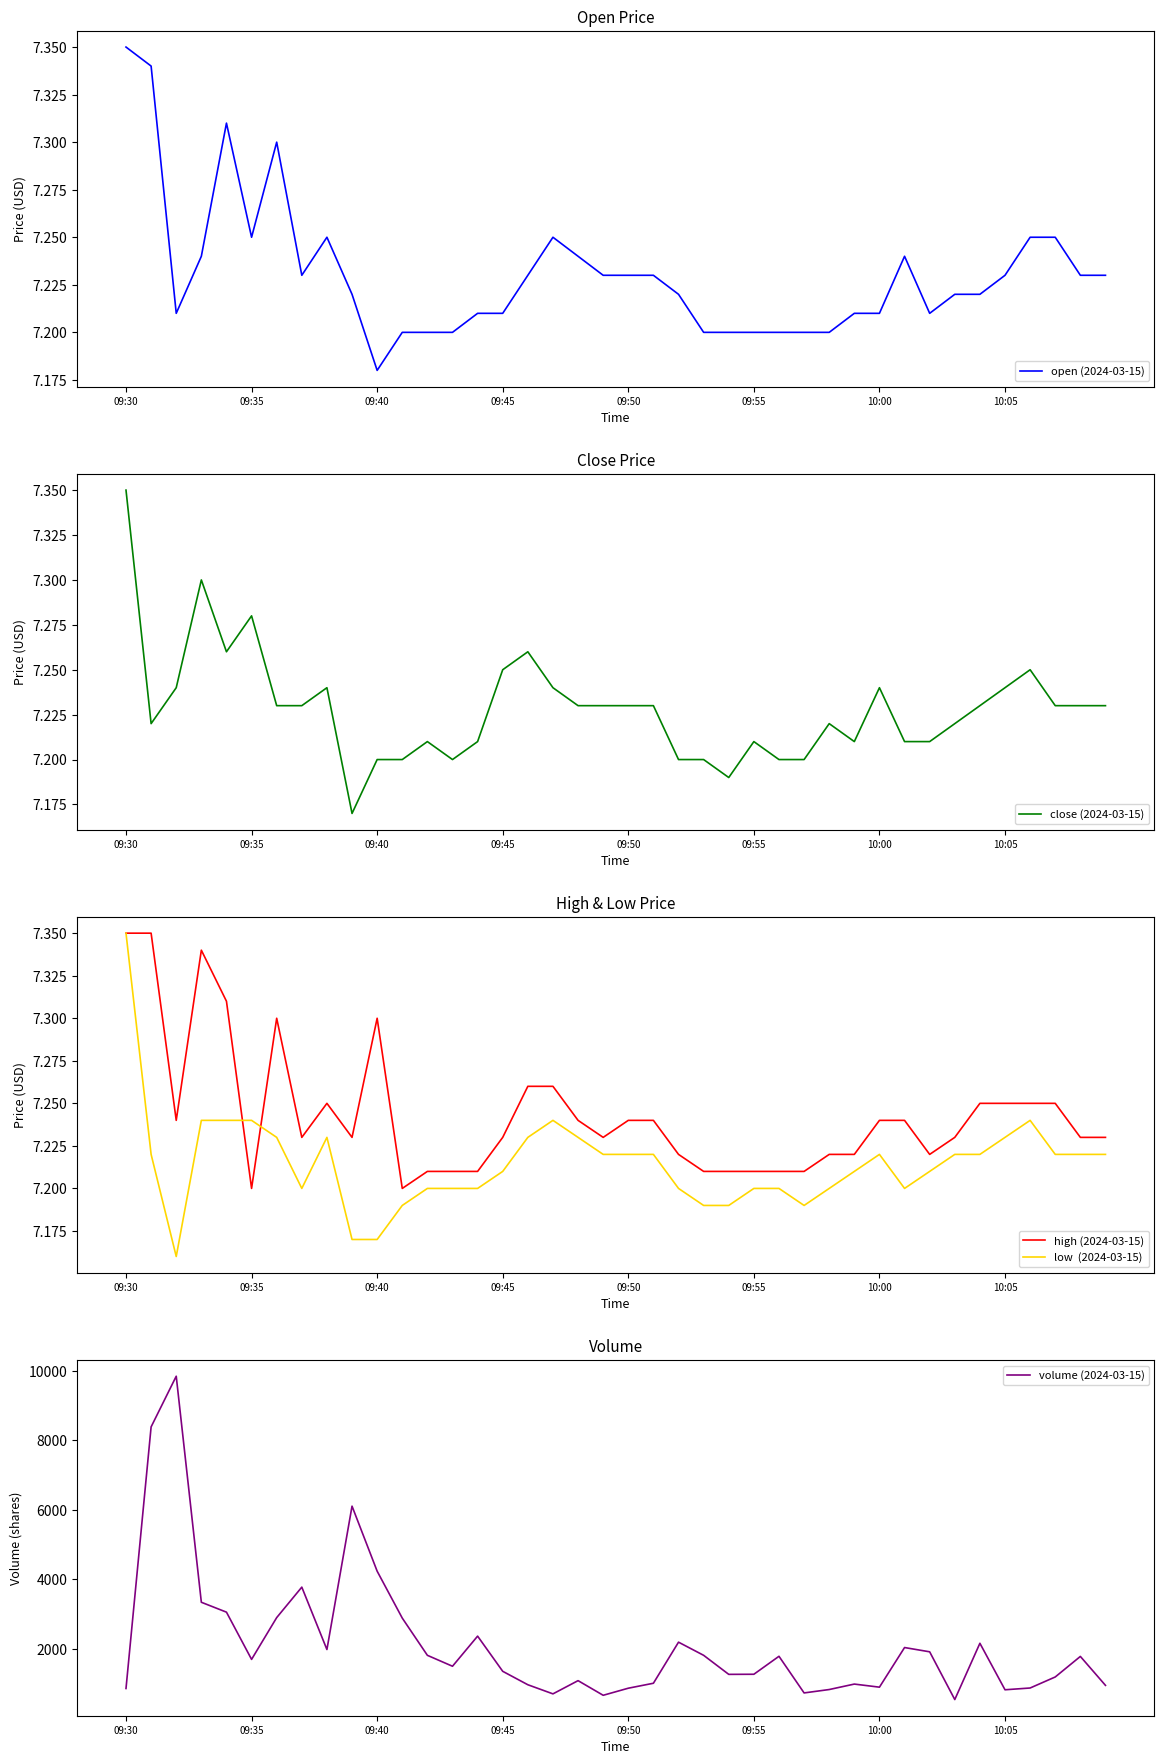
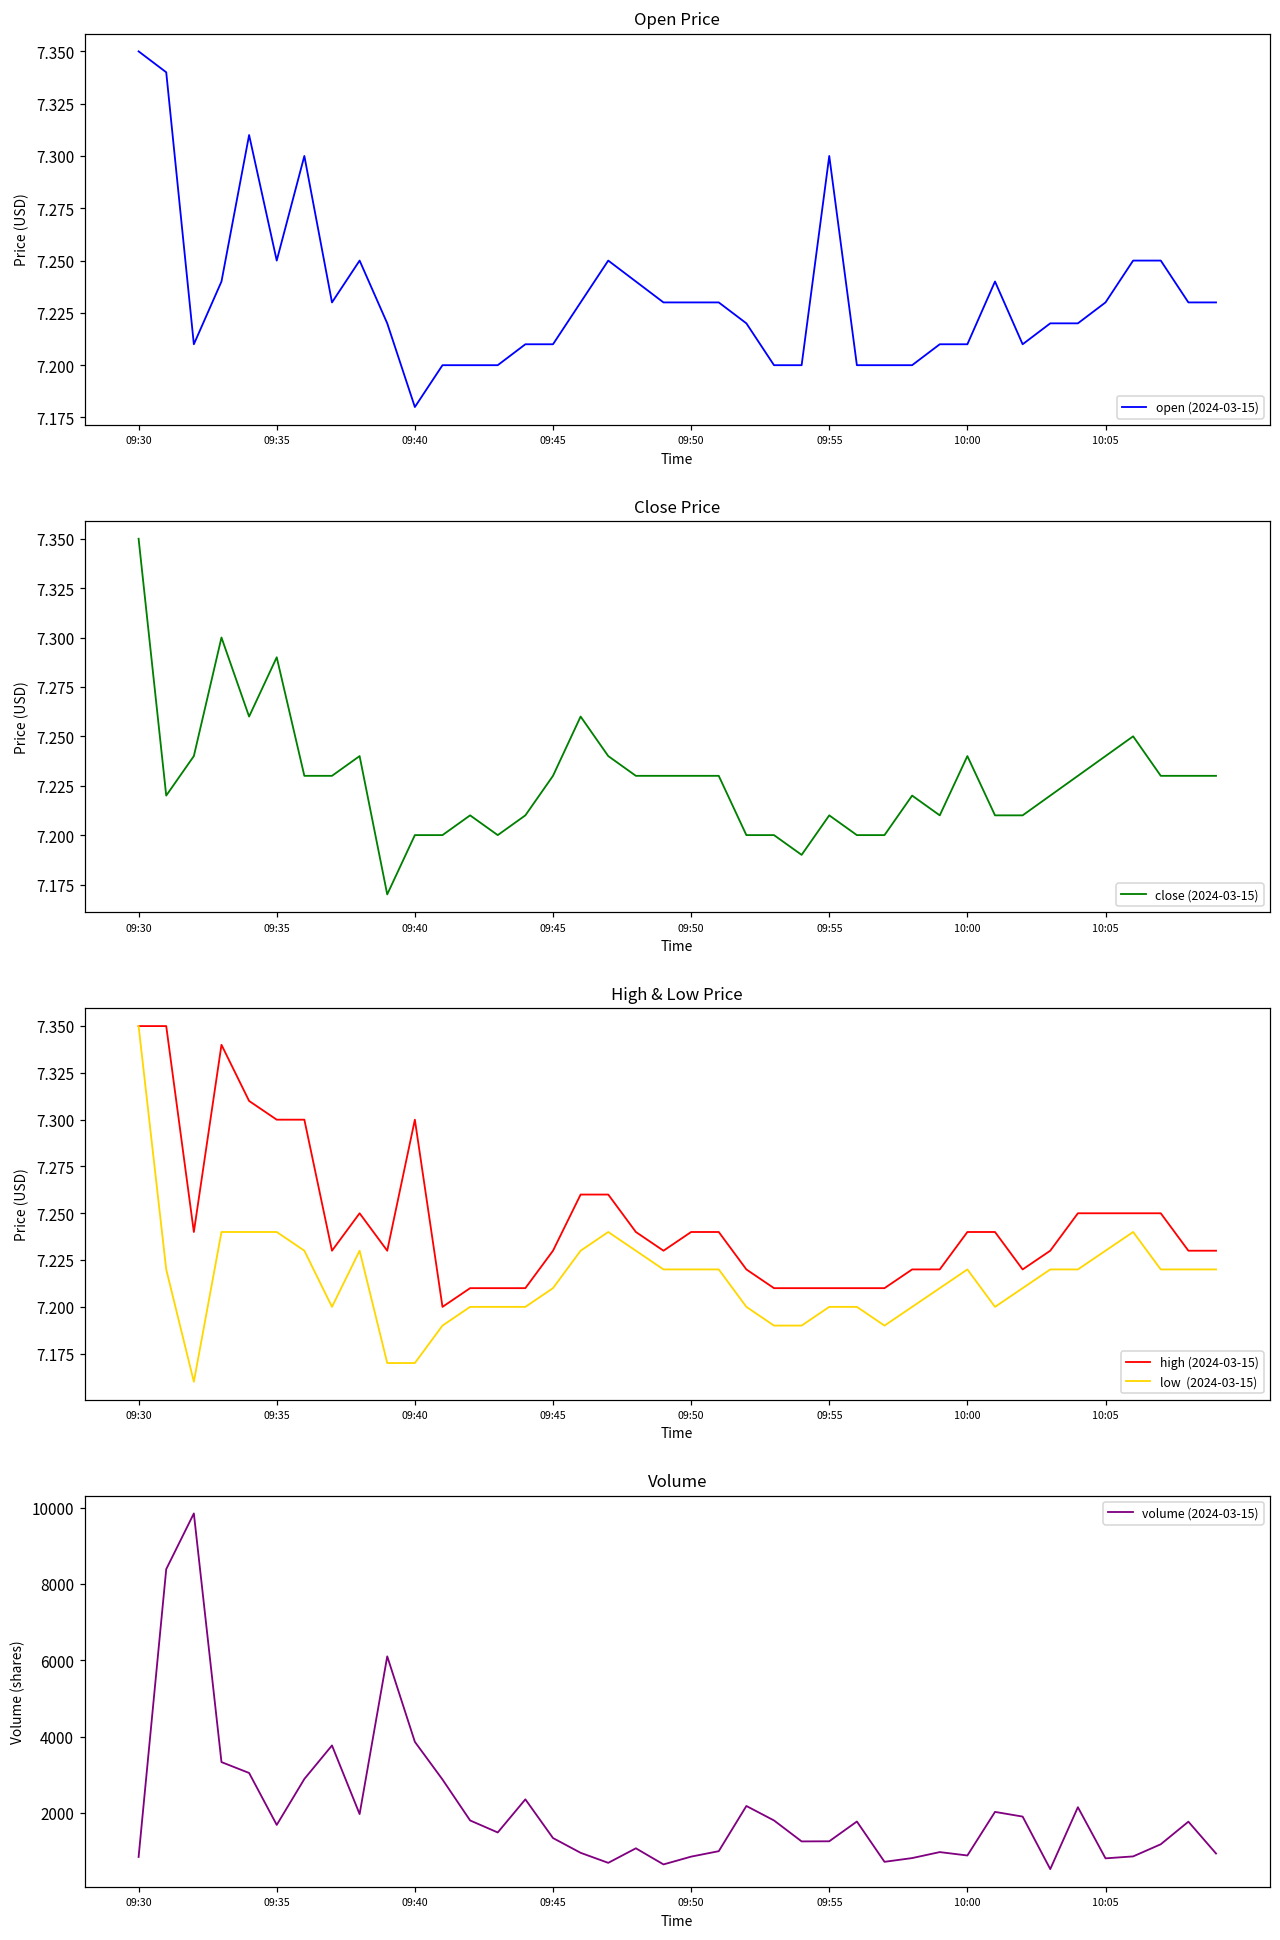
Open Price, 09:55: 7.2 -> 7.3
Close Price, 09:35: 7.28 -> 7.29
Close Price, 09:45: 7.25 -> 7.23
High & Low Price, high (2024-03-15), 09:35: 7.2 -> 7.3
Volume, 09:40: 4200 -> 3900
